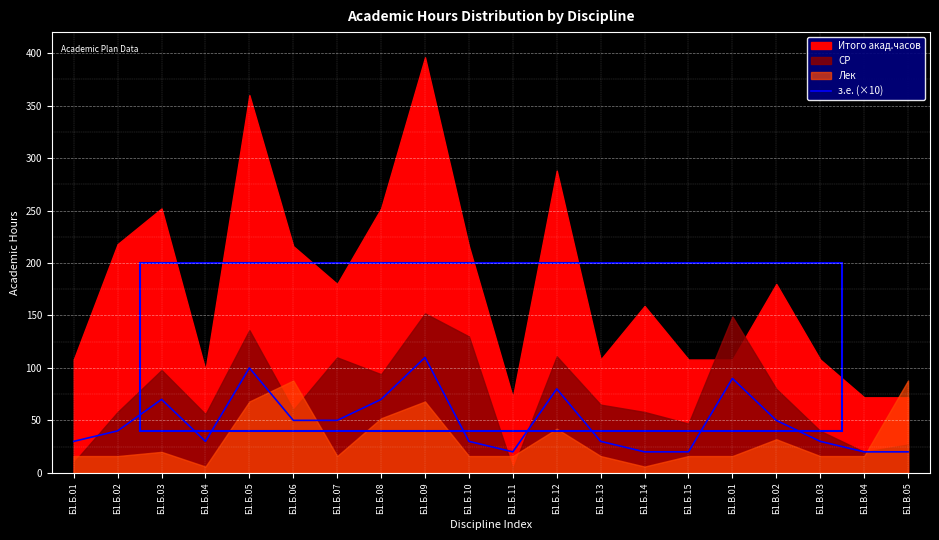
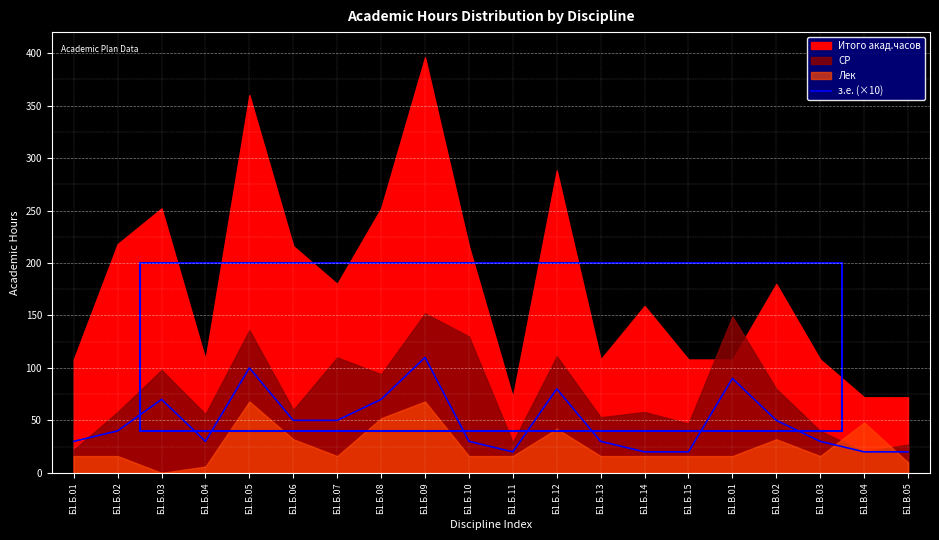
СР, Б1.Б.01: 10 -> 22
Лек, Б1.Б.03: 20 -> 0
Итого акад.часов, Б1.Б.04: 98 -> 108
Лек, Б1.Б.06: 88 -> 32
СР, Б1.Б.11: 4 -> 29
СР, Б1.Б.13: 65 -> 53
Лек, Б1.Б.14: 6 -> 16
Лек, Б1.В.04: 16 -> 48
Лек, Б1.В.05: 88 -> 10
